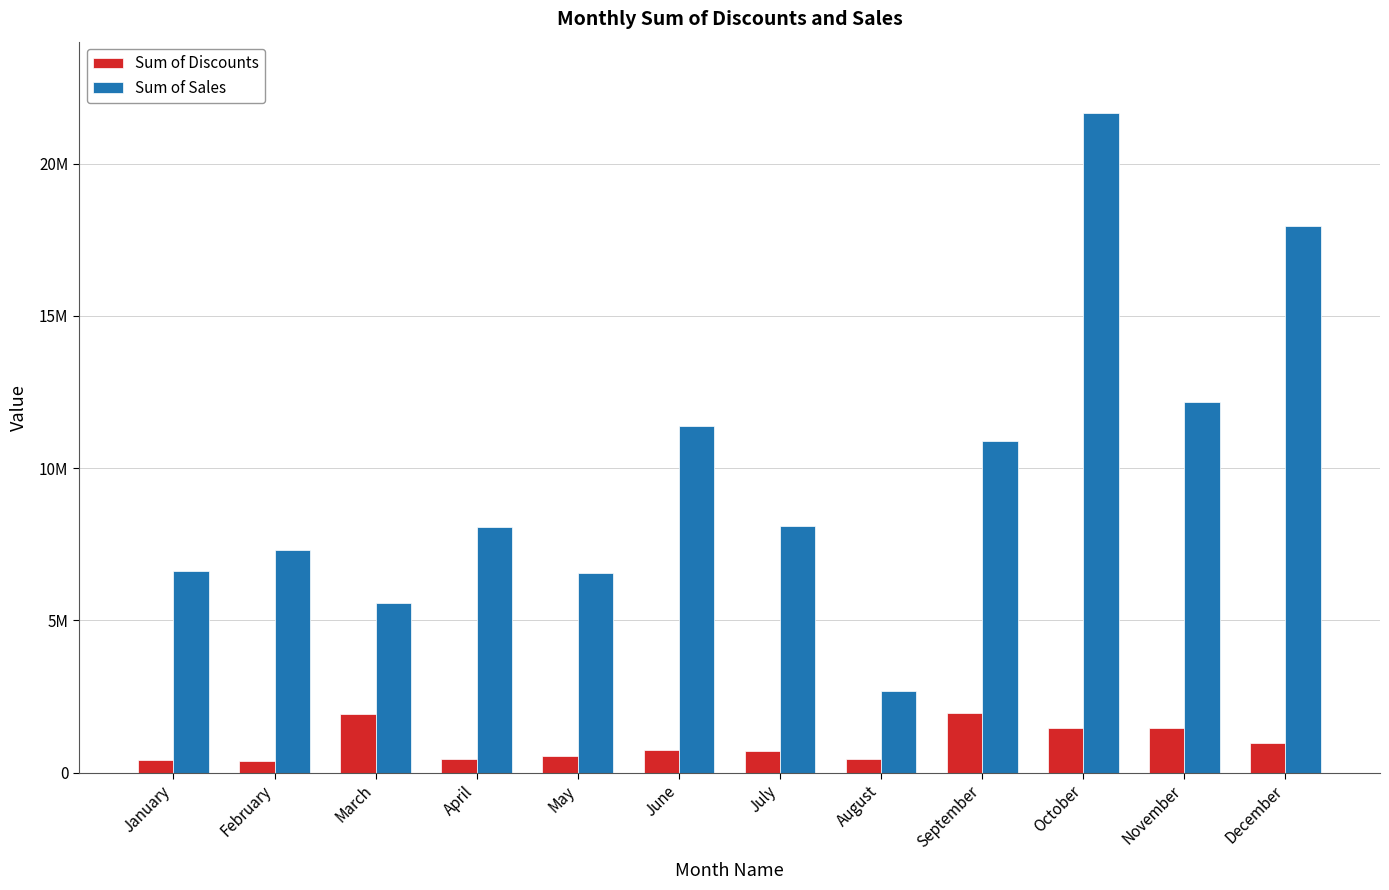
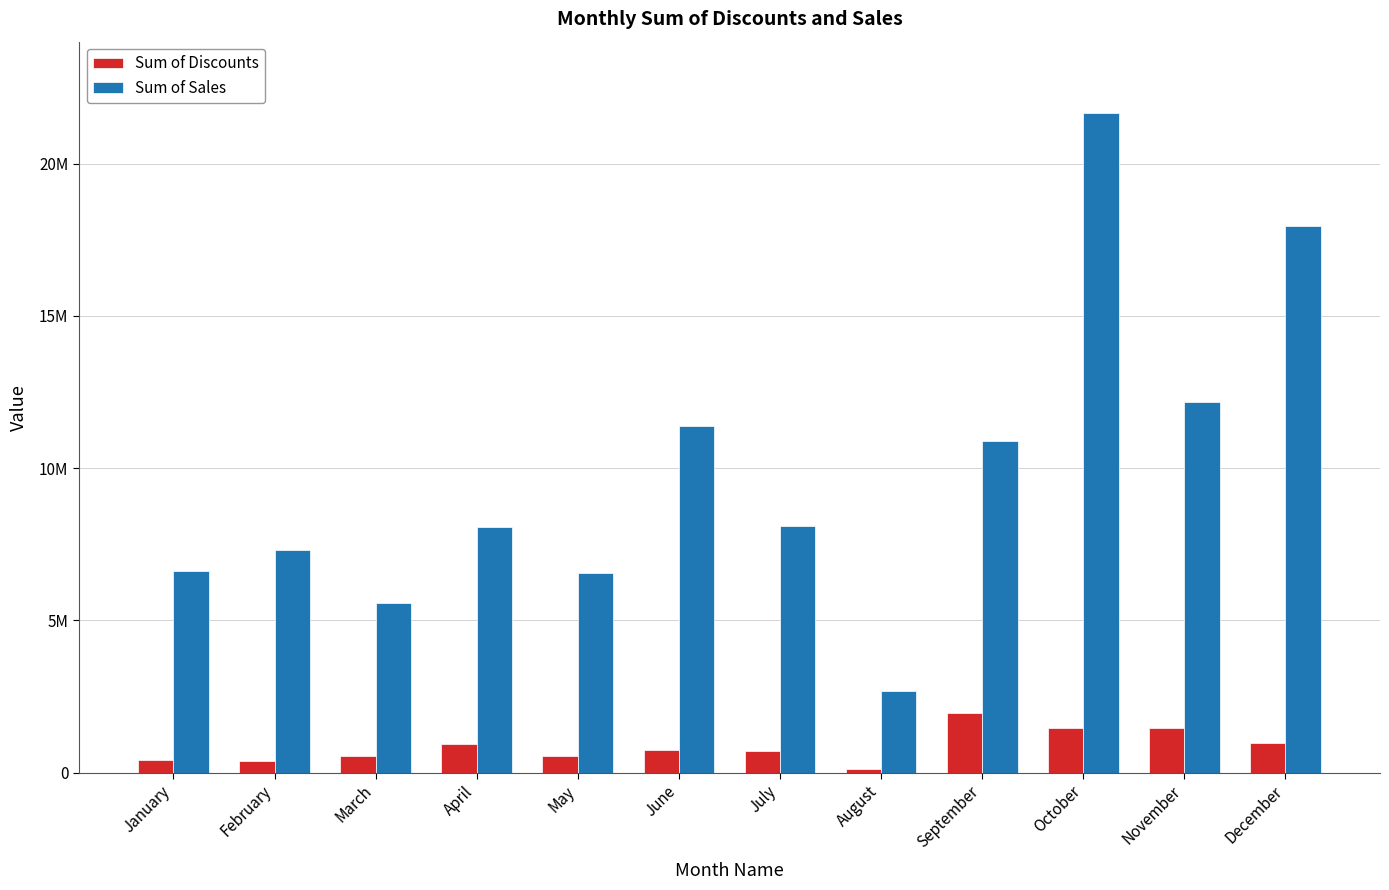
Sum of Discounts, March: 1900000 -> 500000
Sum of Discounts, April: 500000 -> 900000
Sum of Discounts, August: 500000 -> 100000
